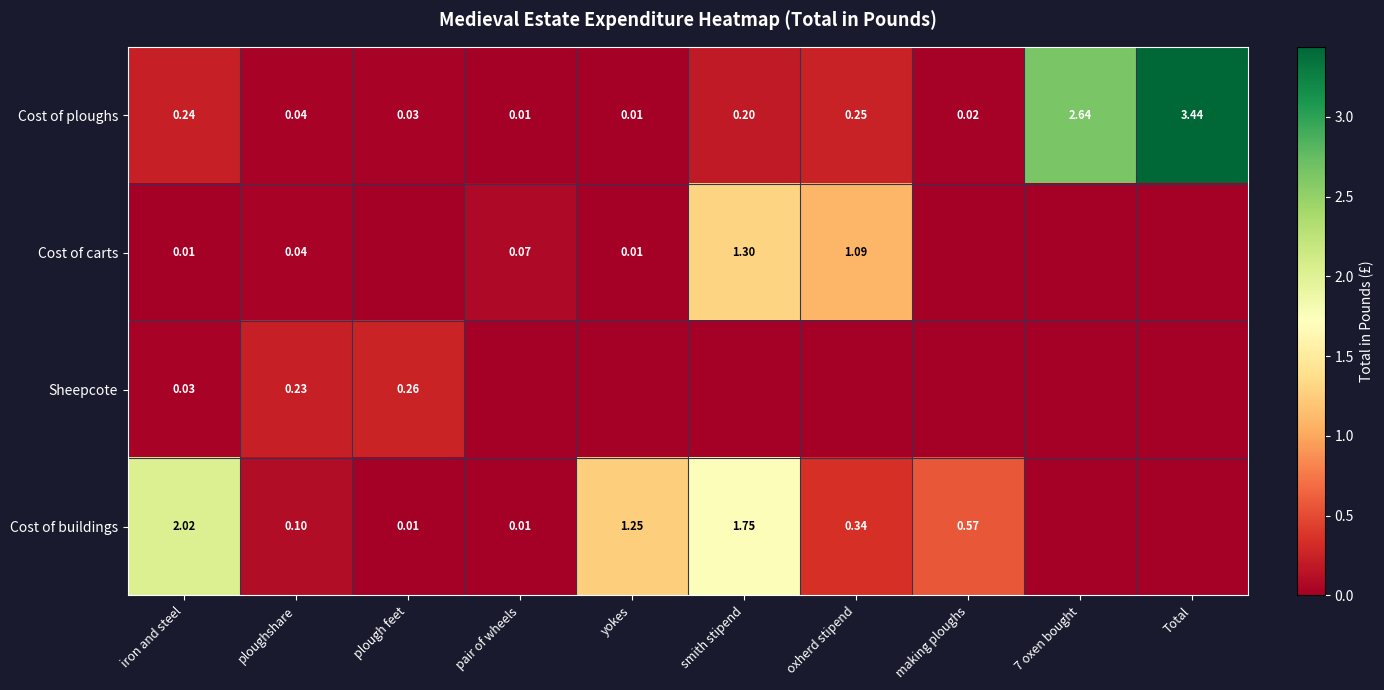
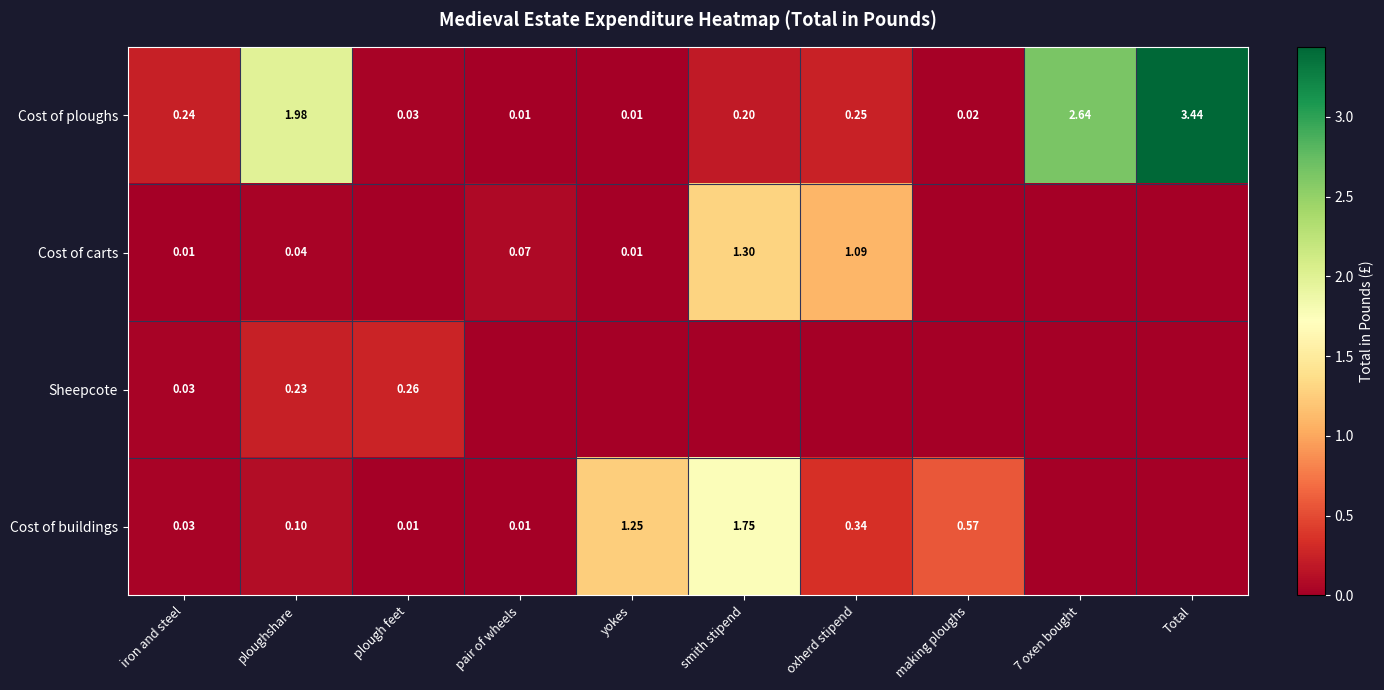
Cost of ploughs, ploughshare: 0.04 -> 1.98
Cost of buildings, iron and steel: 2.02 -> 0.03
